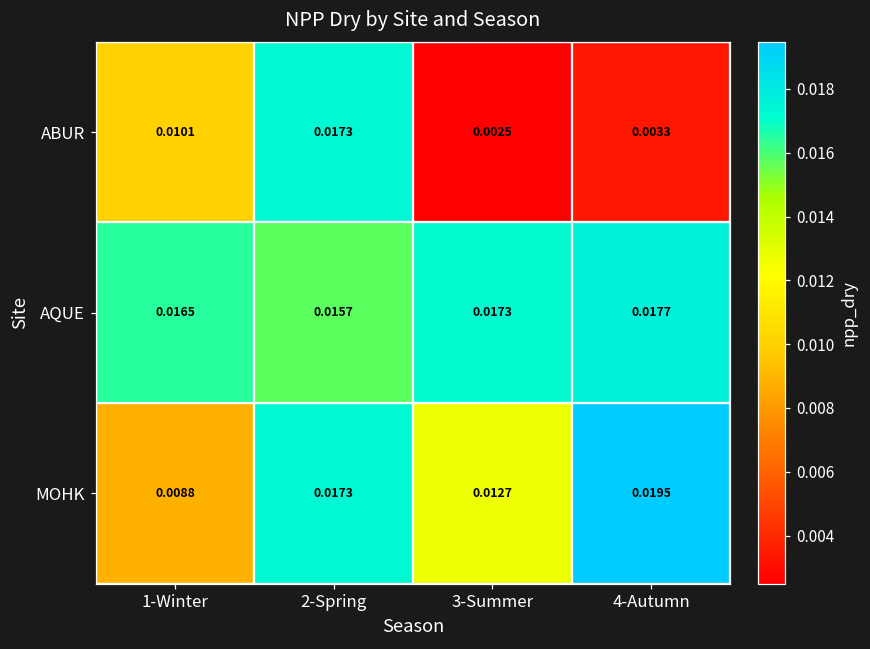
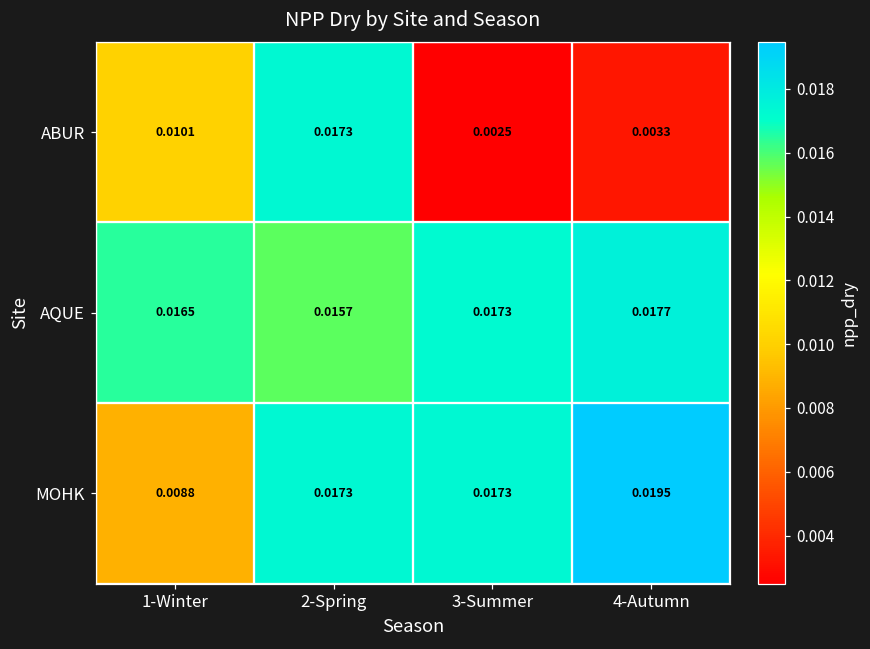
MOHK, 3-Summer: 0.0127 -> 0.0173
